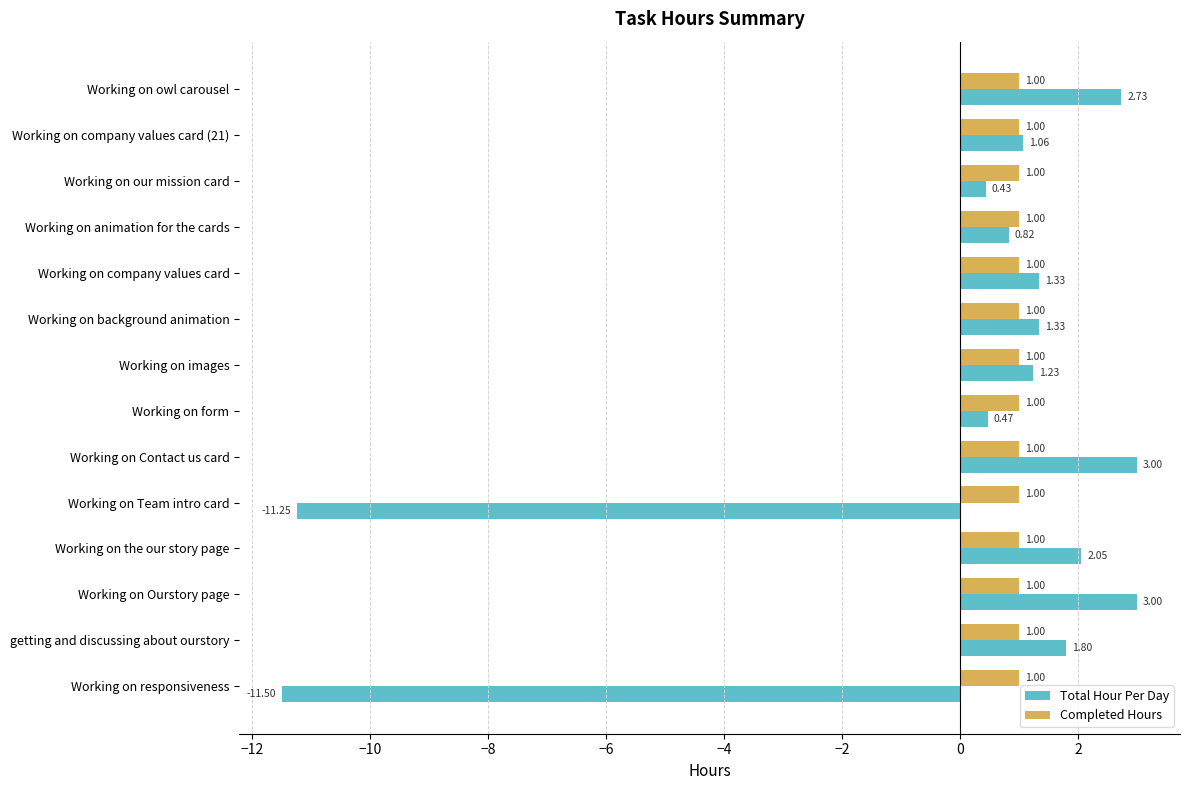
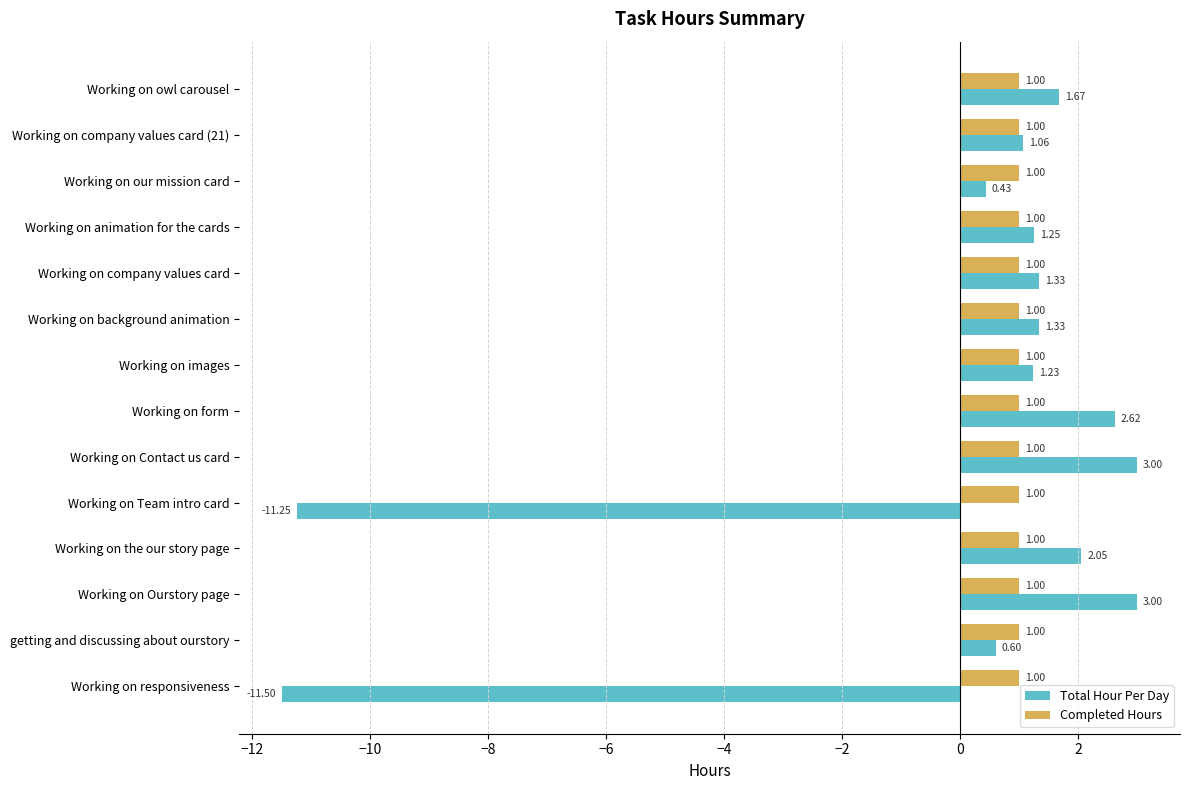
Total Hour Per Day, Working on owl carousel: 2.73 -> 1.67
Total Hour Per Day, Working on animation for the cards: 0.82 -> 1.25
Total Hour Per Day, Working on form: 0.47 -> 2.62
Total Hour Per Day, getting and discussing about ourstory: 1.80 -> 0.60
